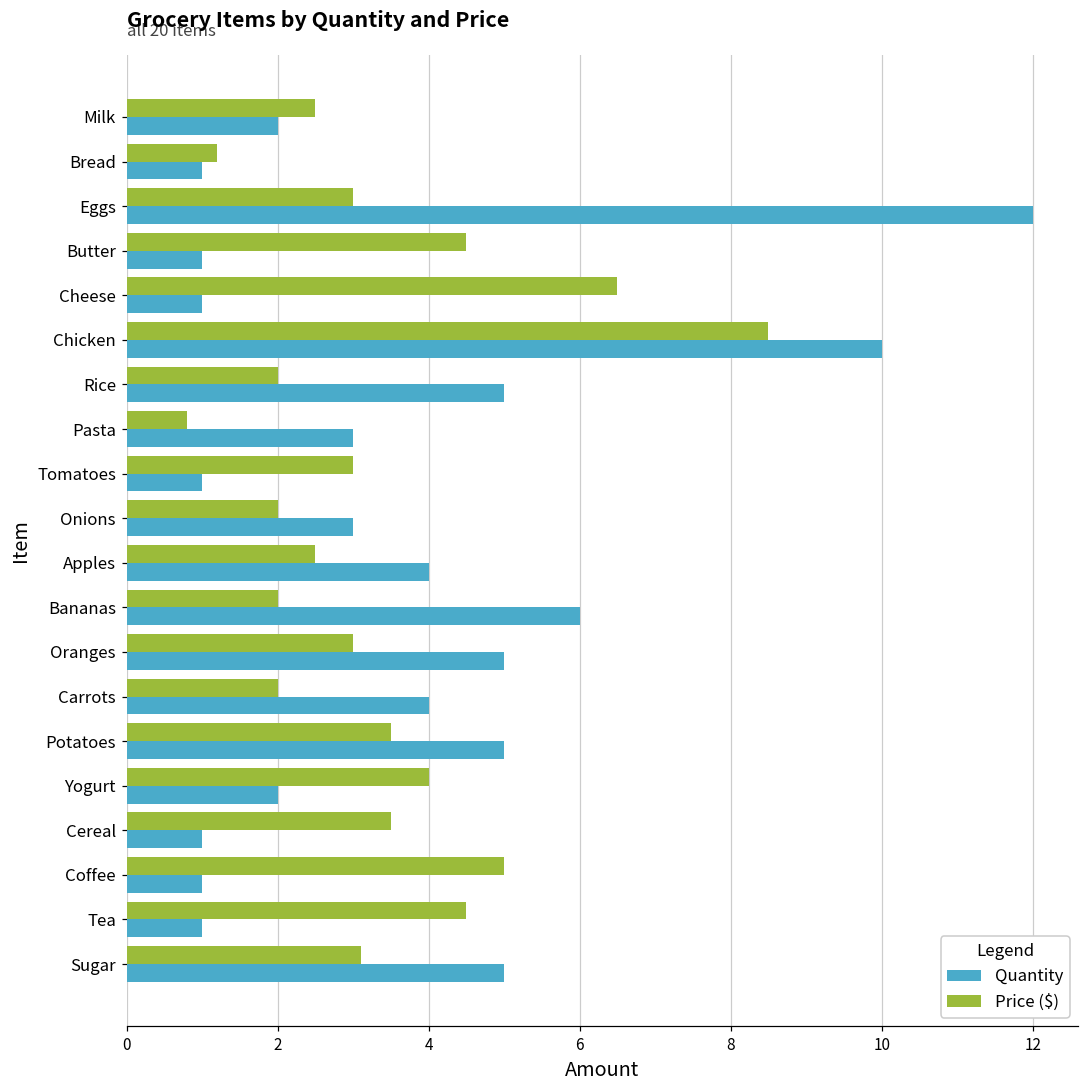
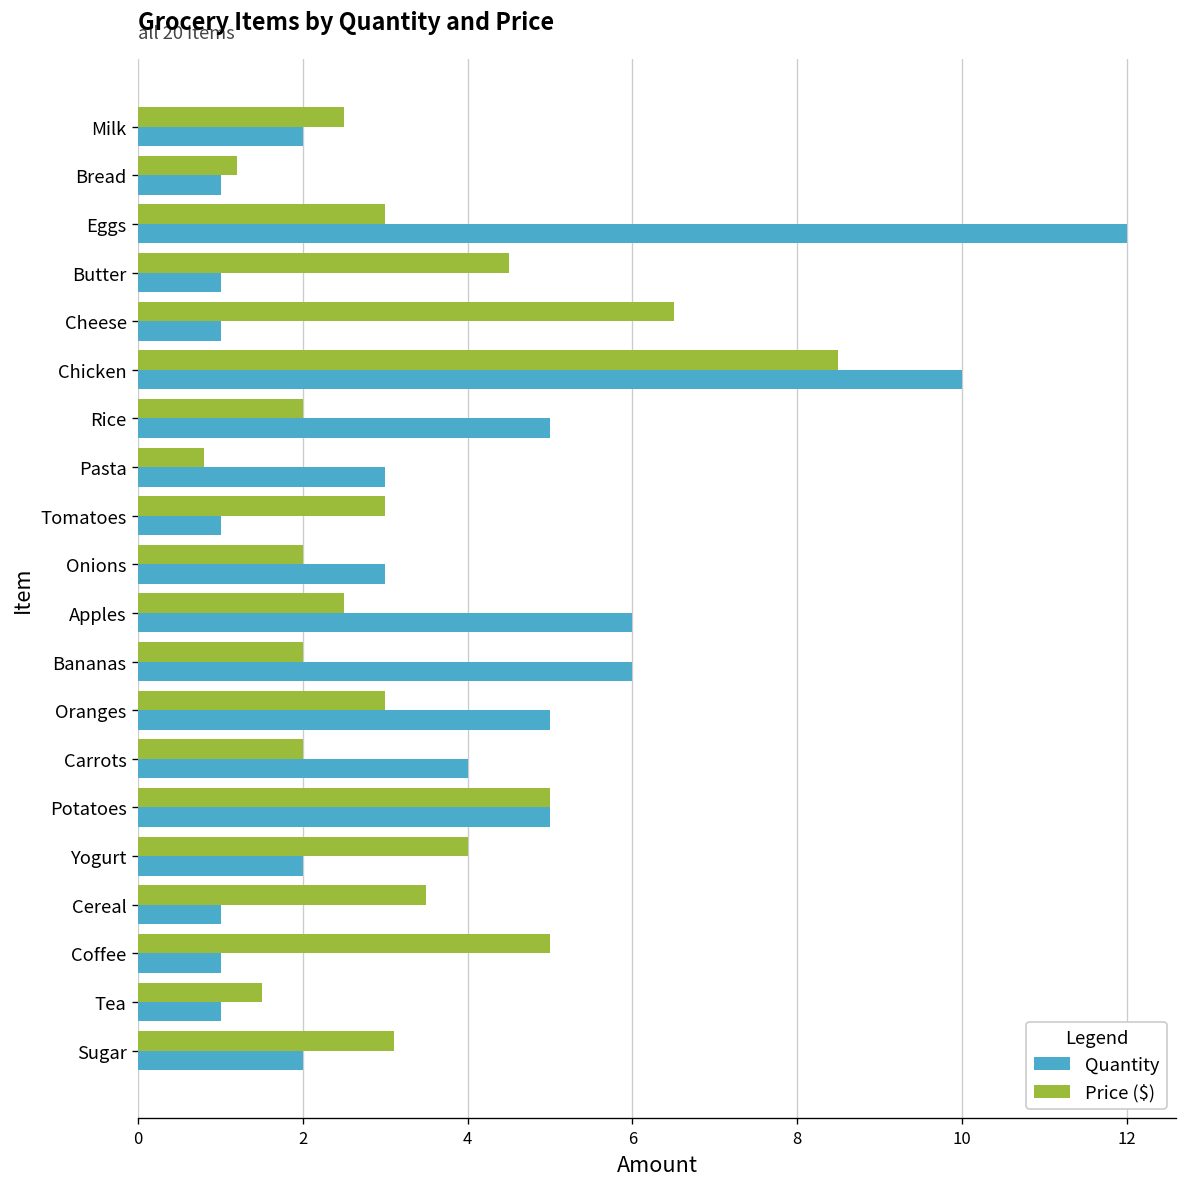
Quantity, Apples: 4 -> 6
Price ($), Potatoes: 3.5 -> 5.0
Price ($), Tea: 4.5 -> 1.5
Quantity, Sugar: 5 -> 2
